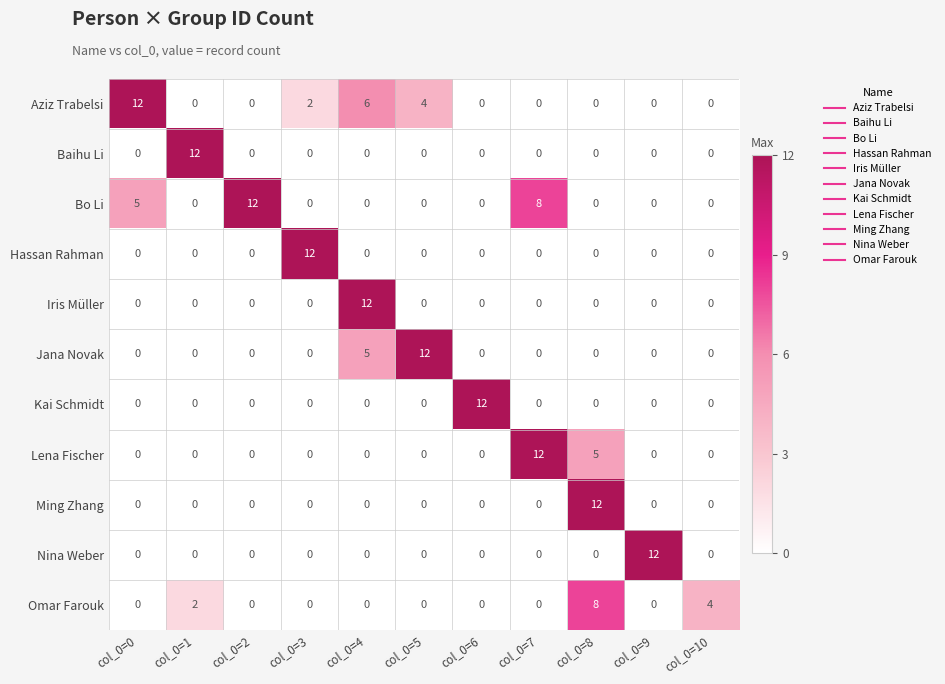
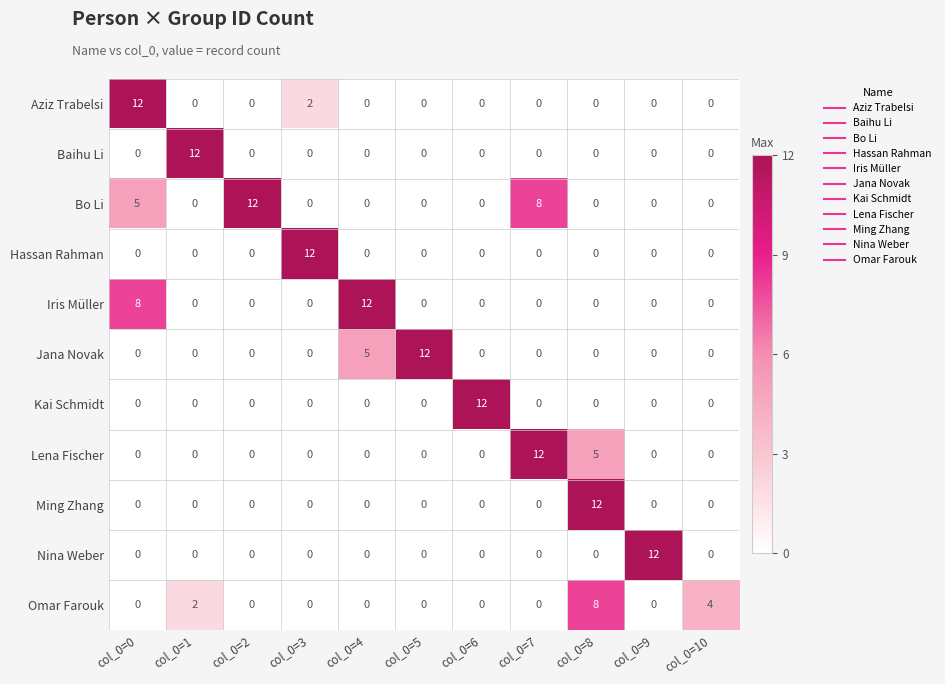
Aziz Trabelsi, col_0=4: 6 -> 0
Aziz Trabelsi, col_0=5: 4 -> 0
Iris Müller, col_0=0: 0 -> 8
